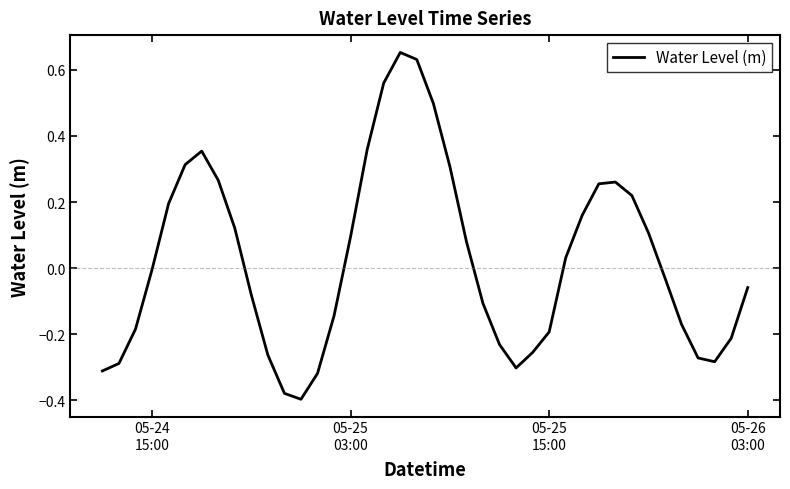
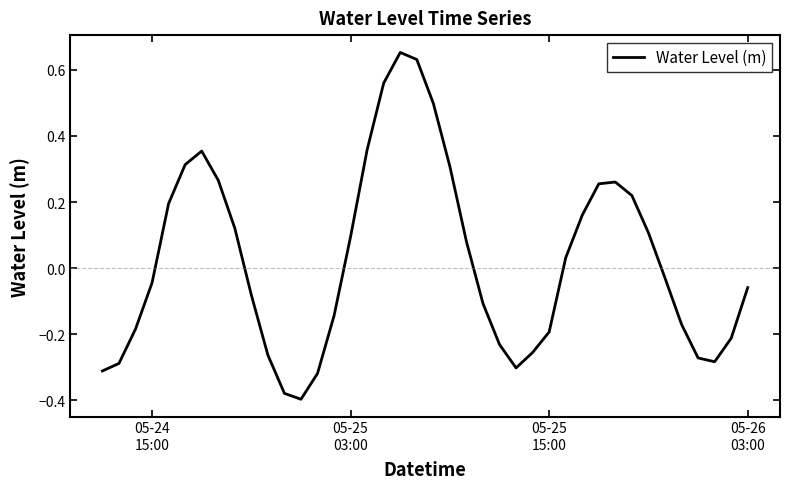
05-24 15:00: 0.00 -> -0.04
